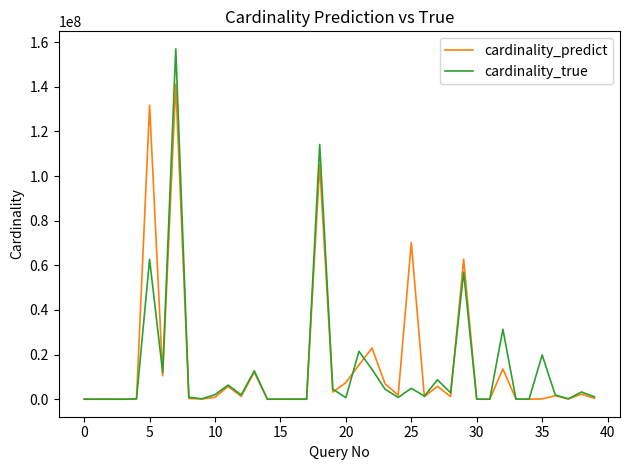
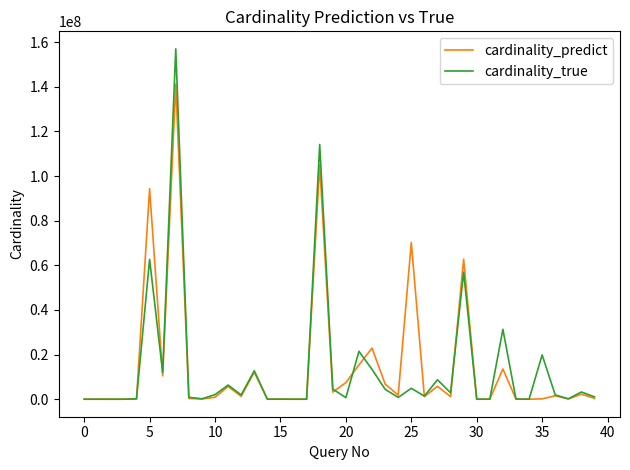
cardinality_predict, 5: 132000000 -> 94000000
